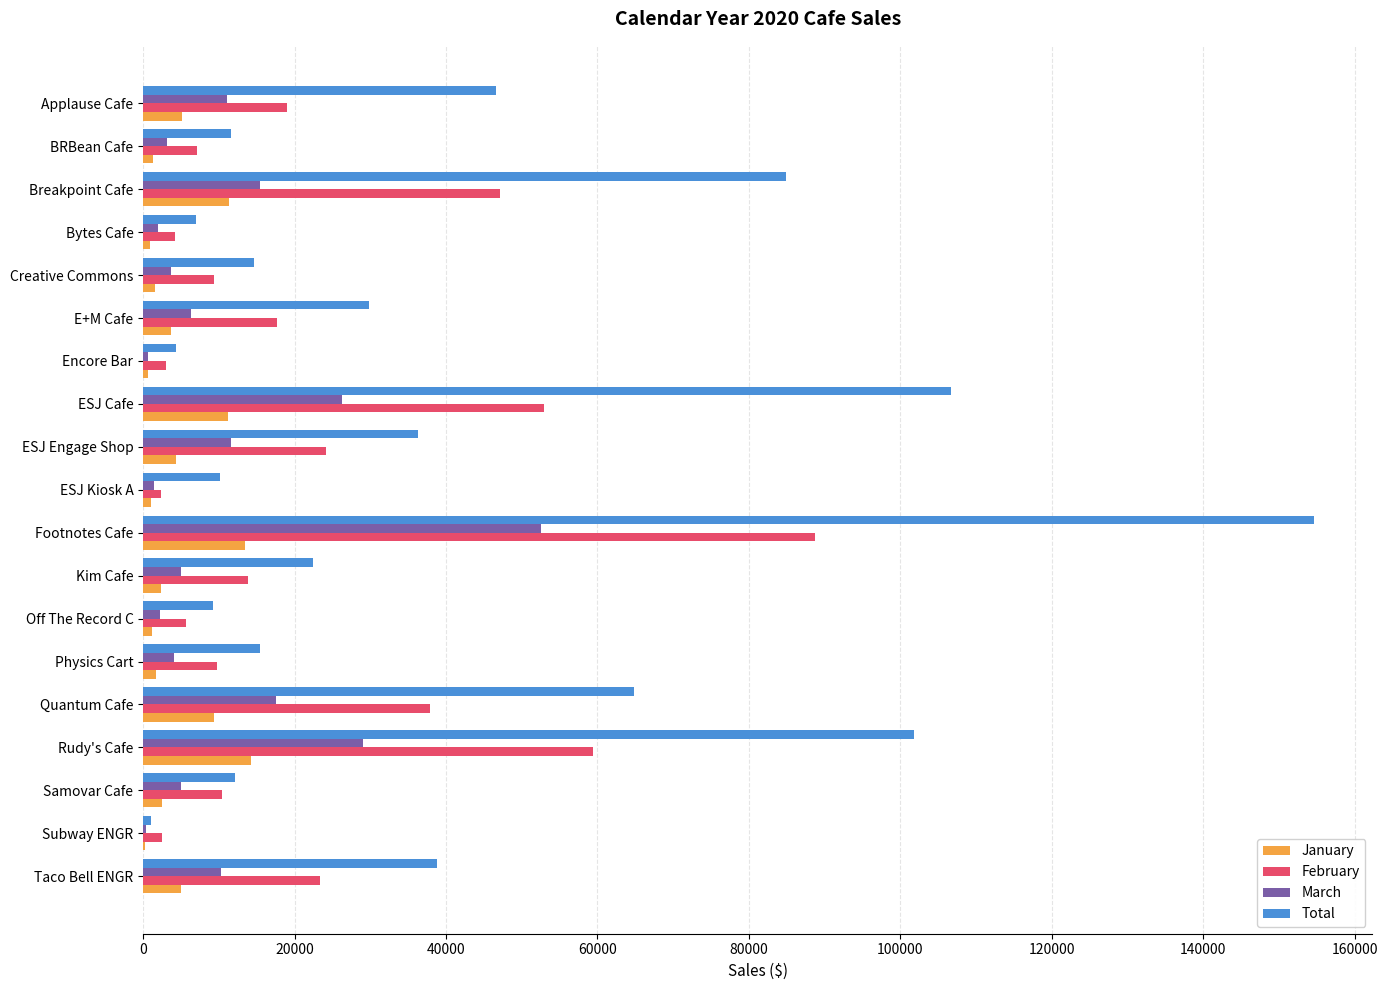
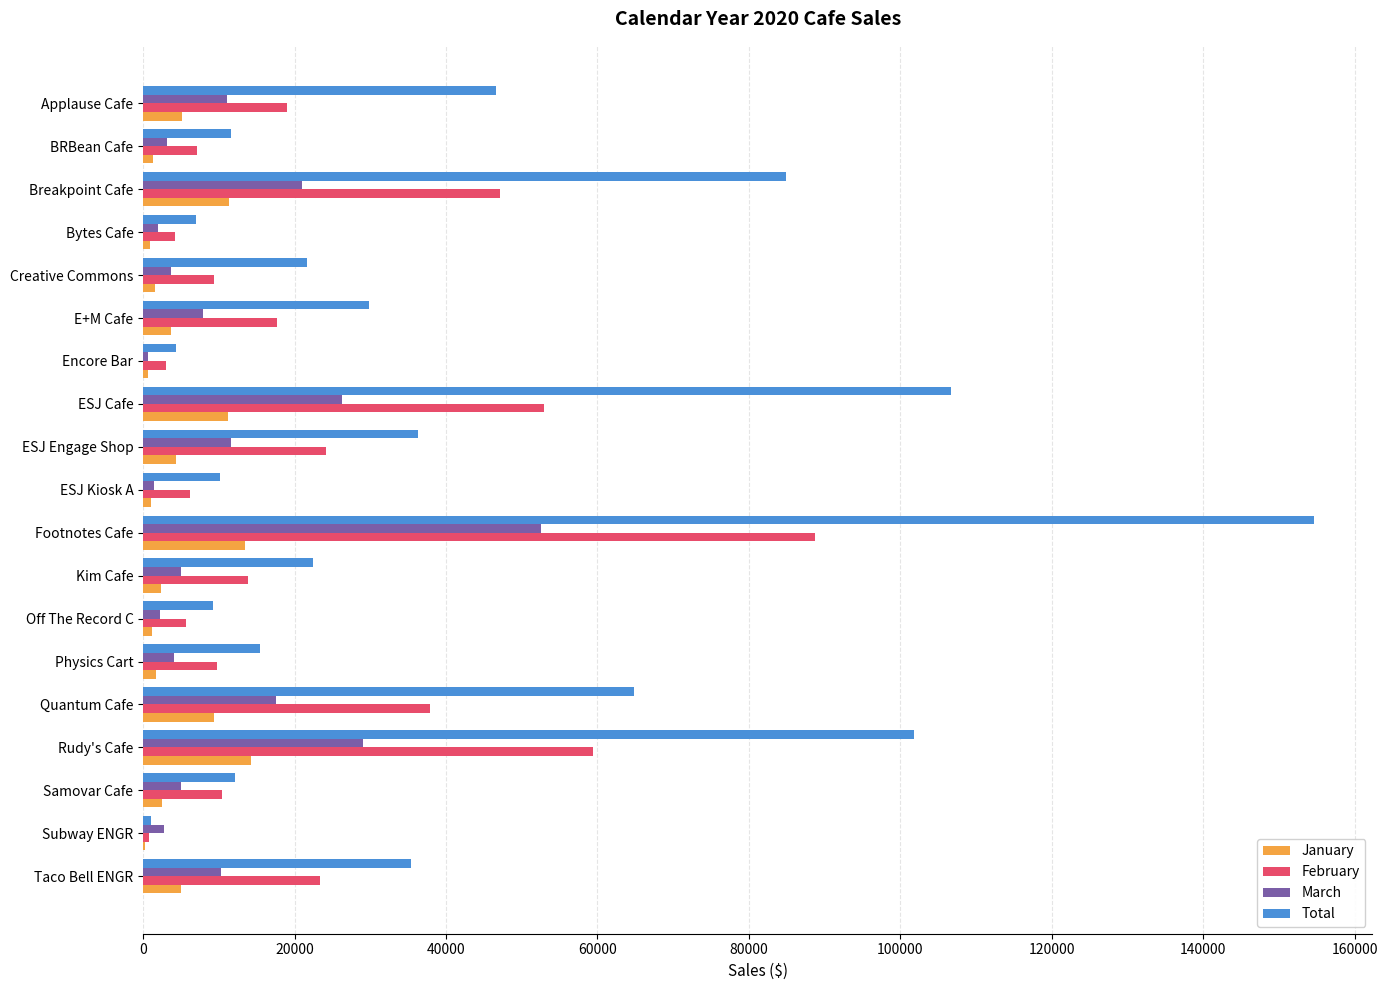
March, Breakpoint Cafe: 15000 -> 21000
Total, Creative Commons: 15000 -> 22000
March, E+M Cafe: 6000 -> 8000
February, ESJ Kiosk A: 2000 -> 6000
March, Subway ENGR: 0 -> 3000
February, Subway ENGR: 3000 -> 1000
Total, Taco Bell ENGR: 39000 -> 35000
